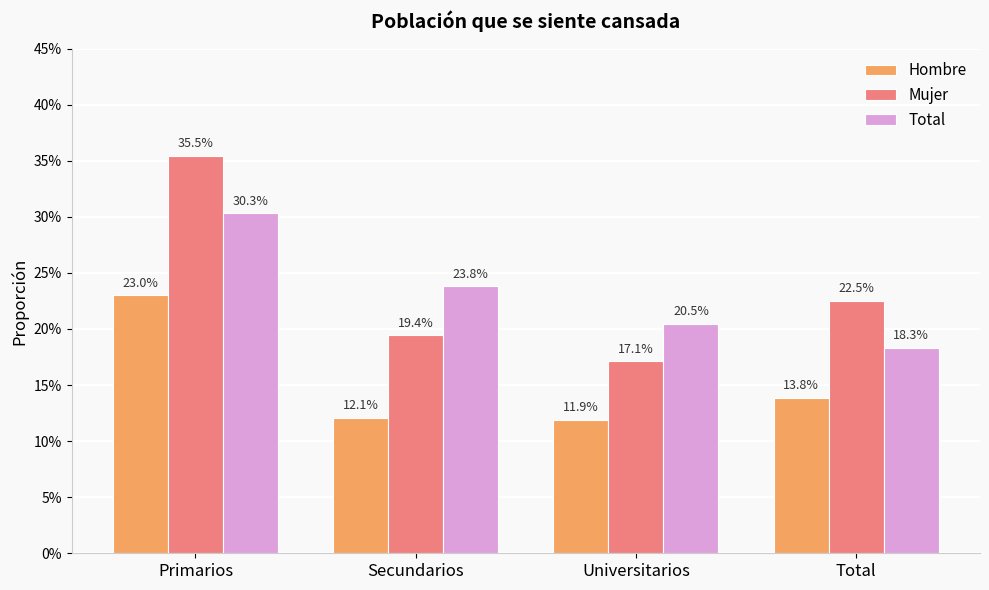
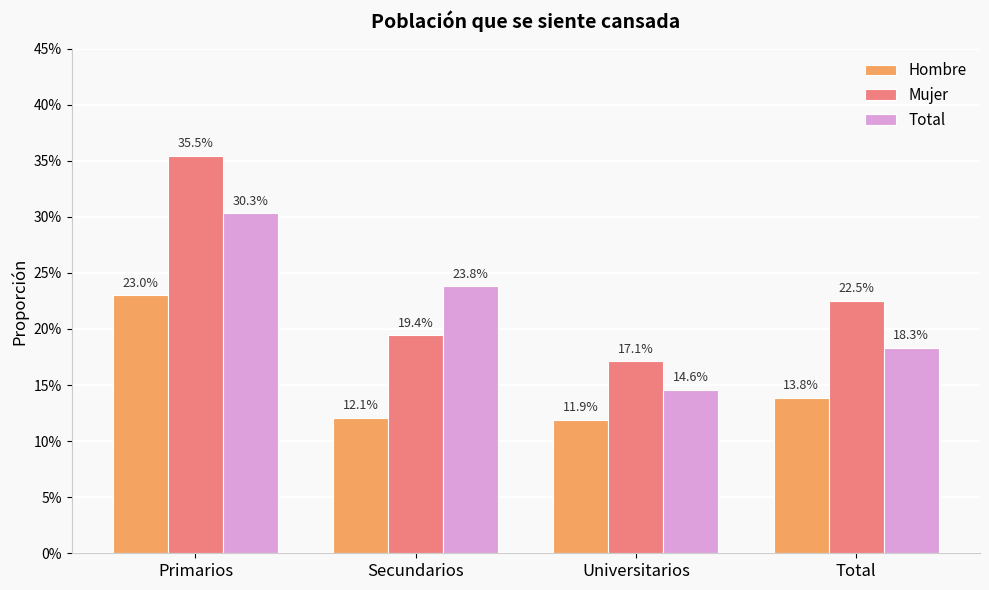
Total, Universitarios: 20.5% -> 14.6%
